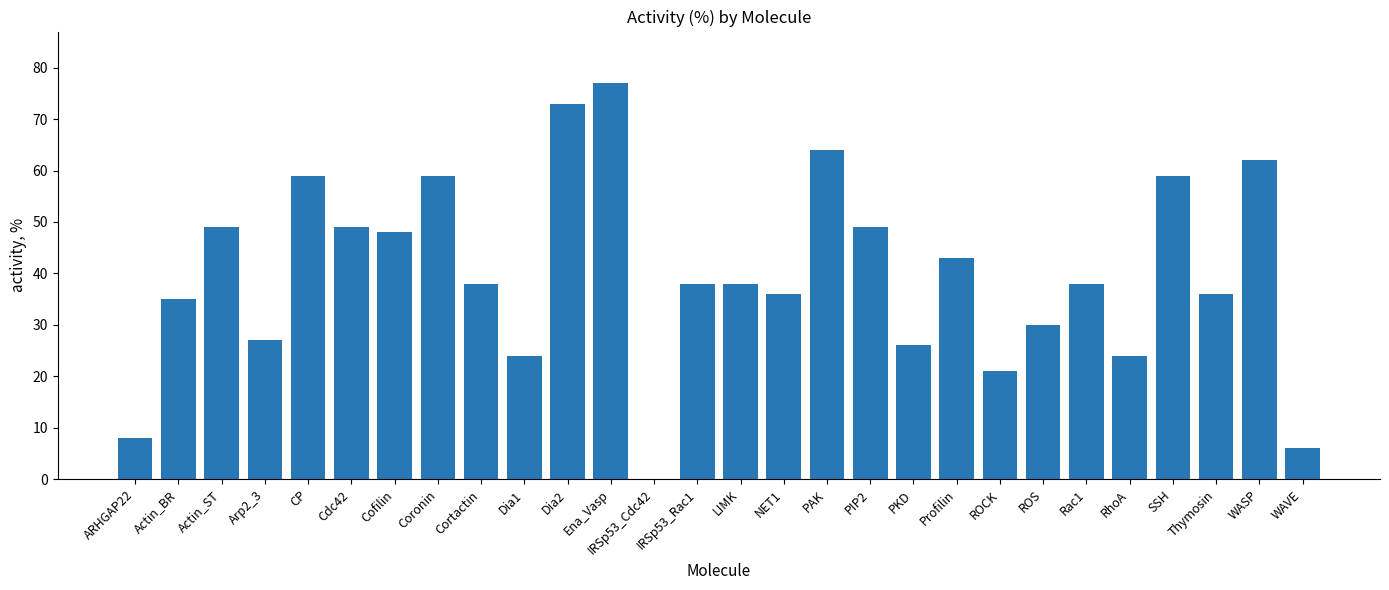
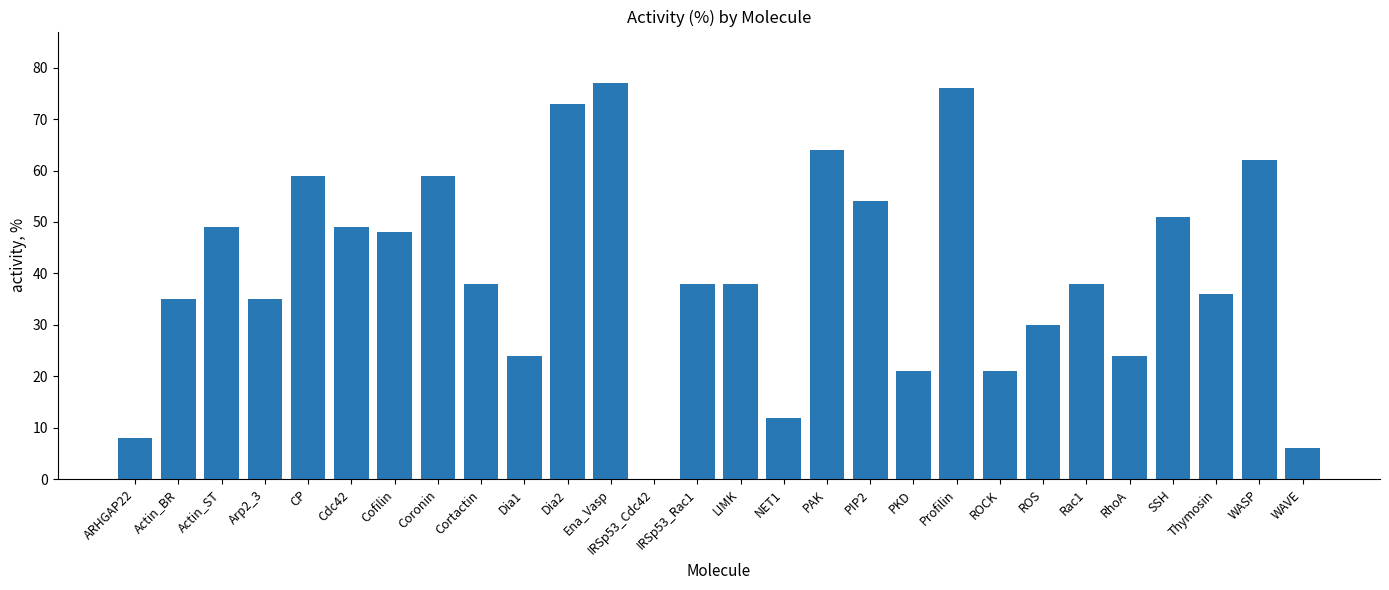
Arp2_3: 27 -> 35
NET1: 36 -> 12
PIP2: 49 -> 54
PKD: 26 -> 21
Profilin: 43 -> 76
SSH: 59 -> 51
